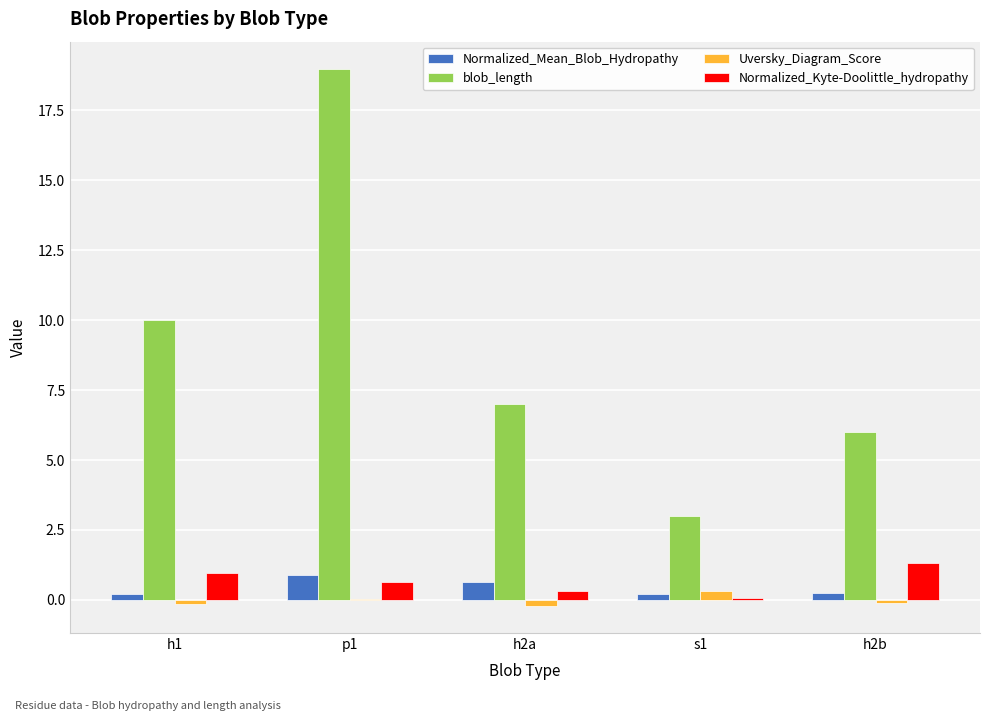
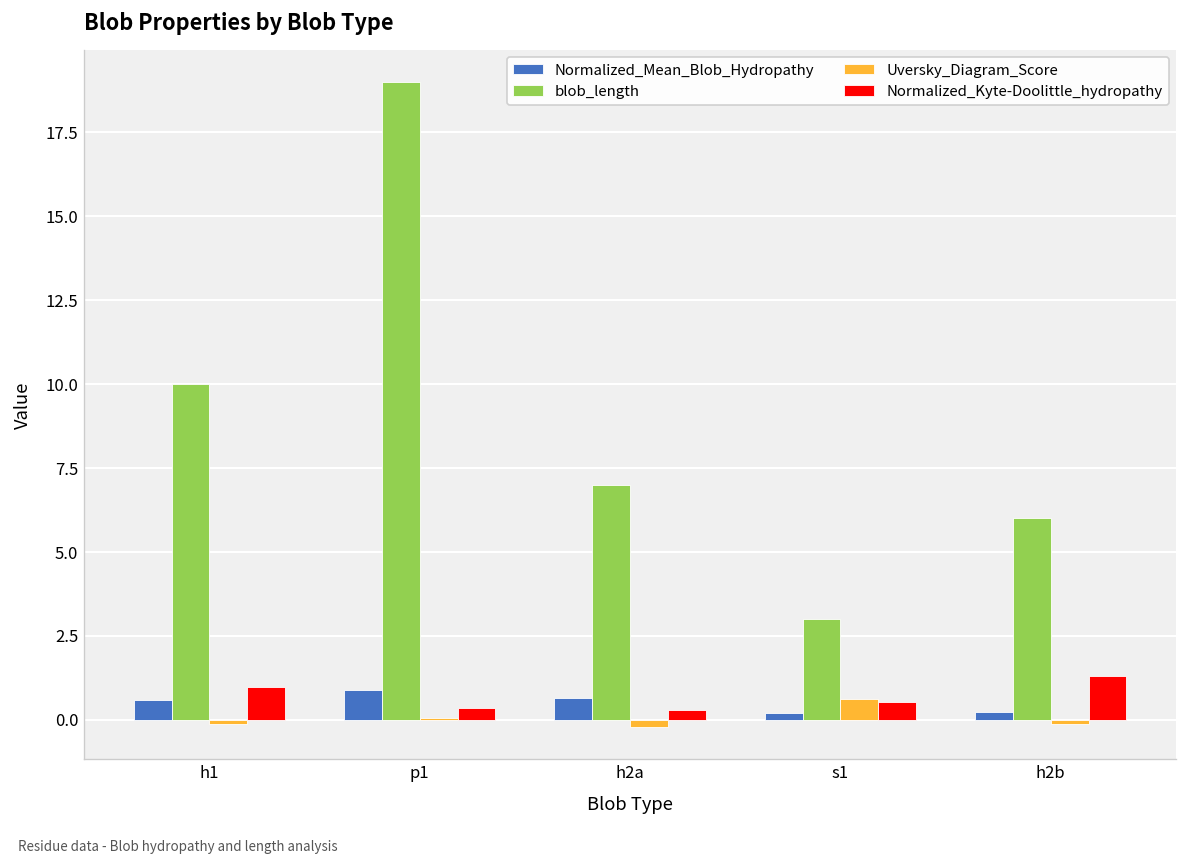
Normalized_Mean_Blob_Hydropathy, h1: 0.2 -> 0.6
Normalized_Kyte-Doolittle_hydropathy, p1: 0.6 -> 0.4
Uversky_Diagram_Score, s1: 0.3 -> 0.6
Normalized_Kyte-Doolittle_hydropathy, s1: 0.1 -> 0.5
